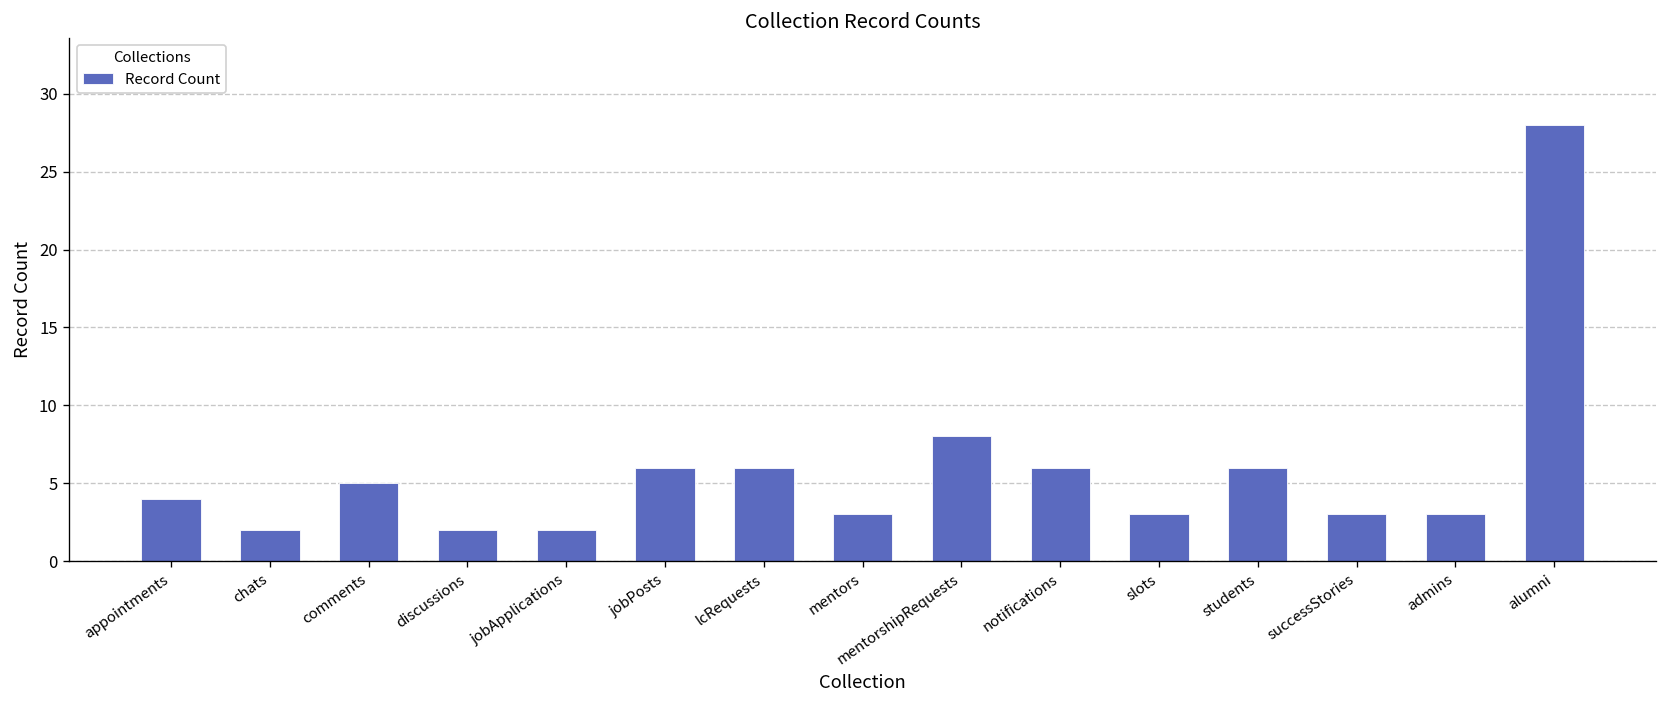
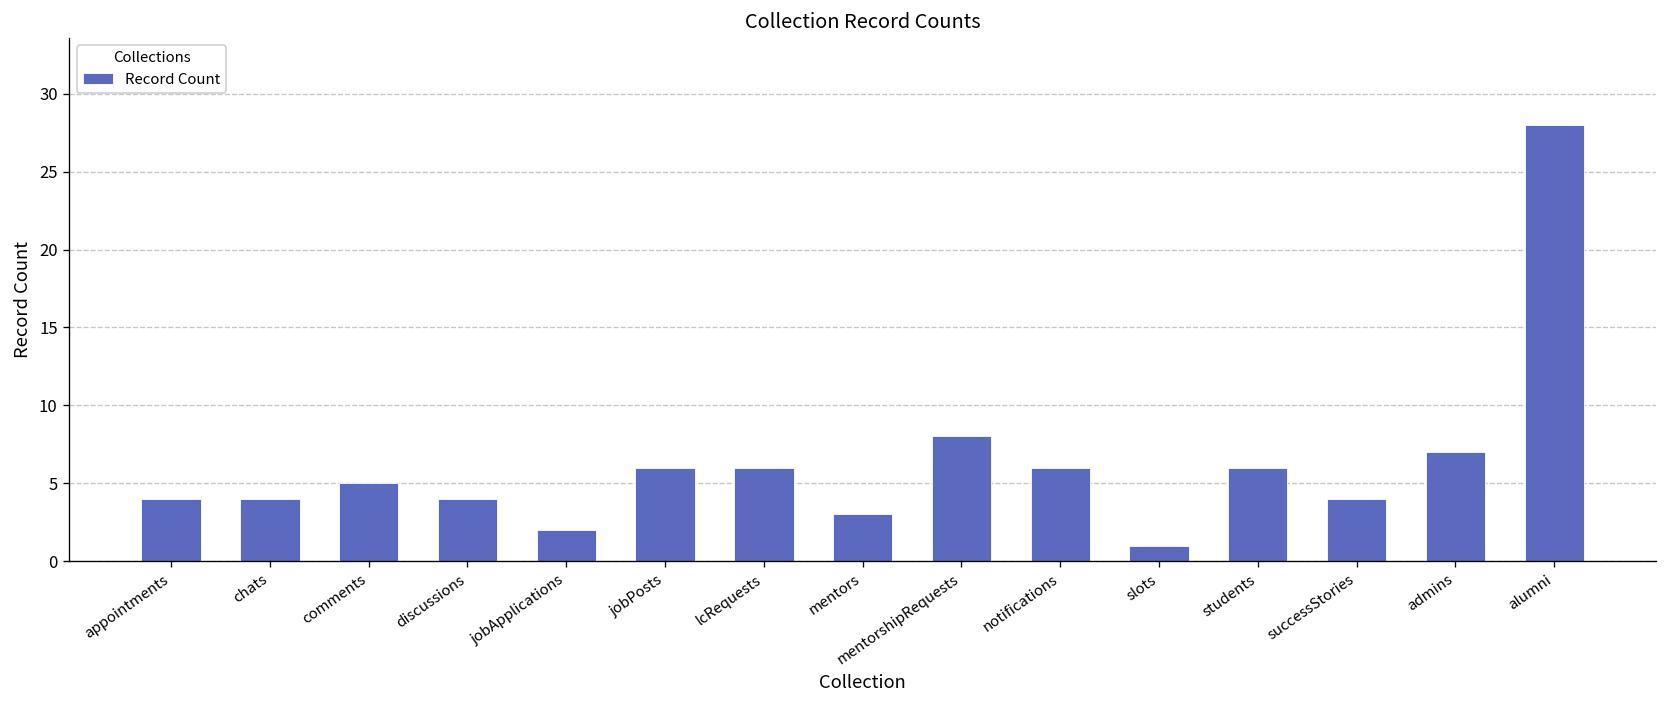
chats: 2 -> 4
discussions: 2 -> 4
slots: 3 -> 1
successStories: 3 -> 4
admins: 3 -> 7
